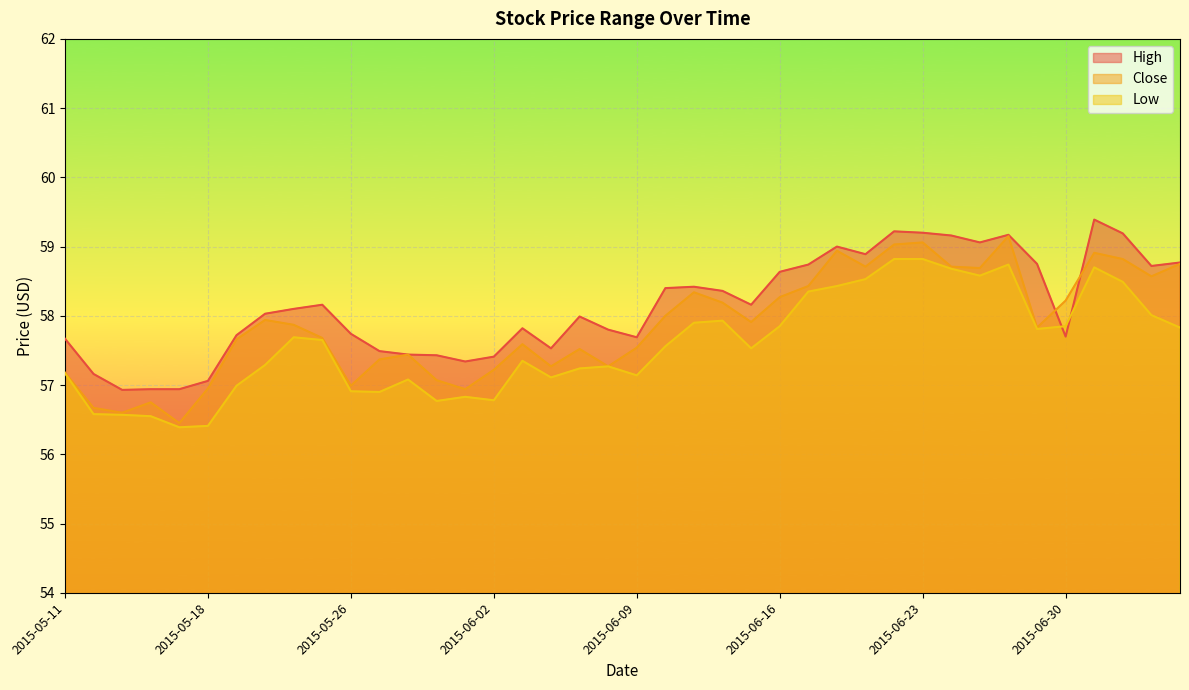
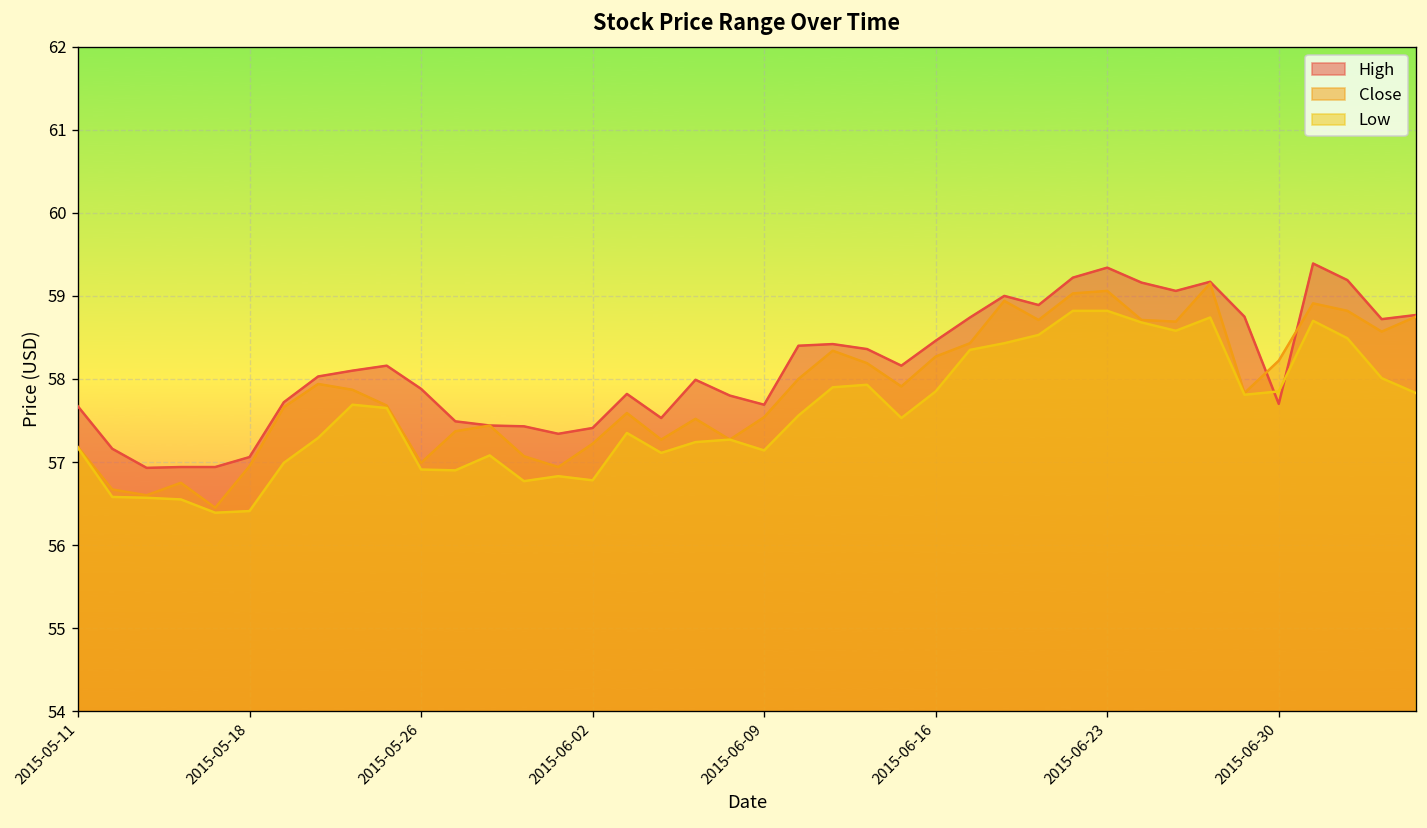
High, 2015-05-26: 57.7 -> 57.9
High, 2015-06-16: 58.6 -> 58.5
High, 2015-06-23: 59.2 -> 59.3
